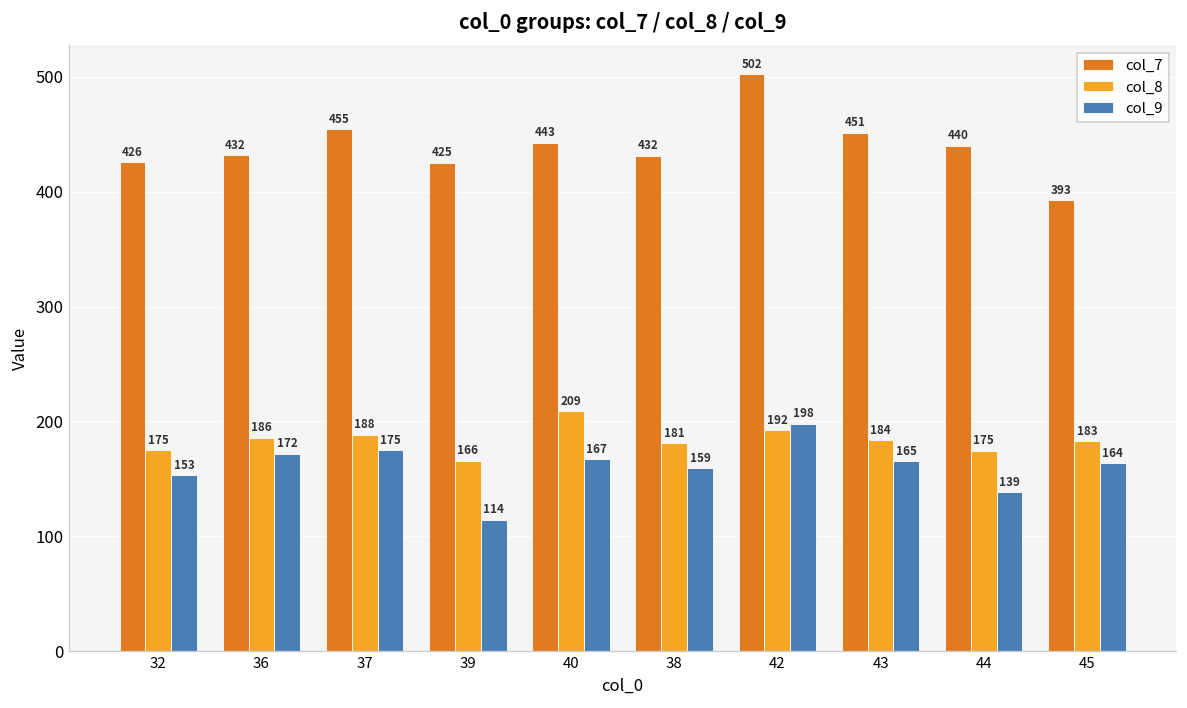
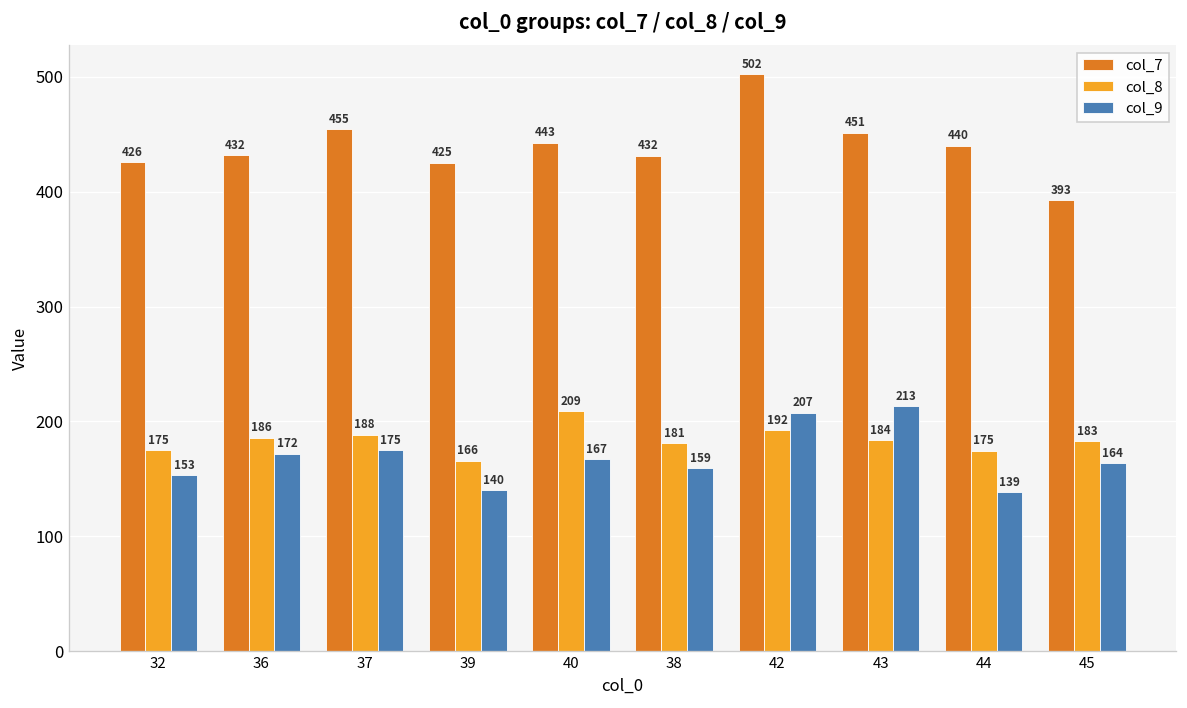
col_9, 39: 114 -> 140
col_9, 42: 198 -> 207
col_9, 43: 165 -> 213
